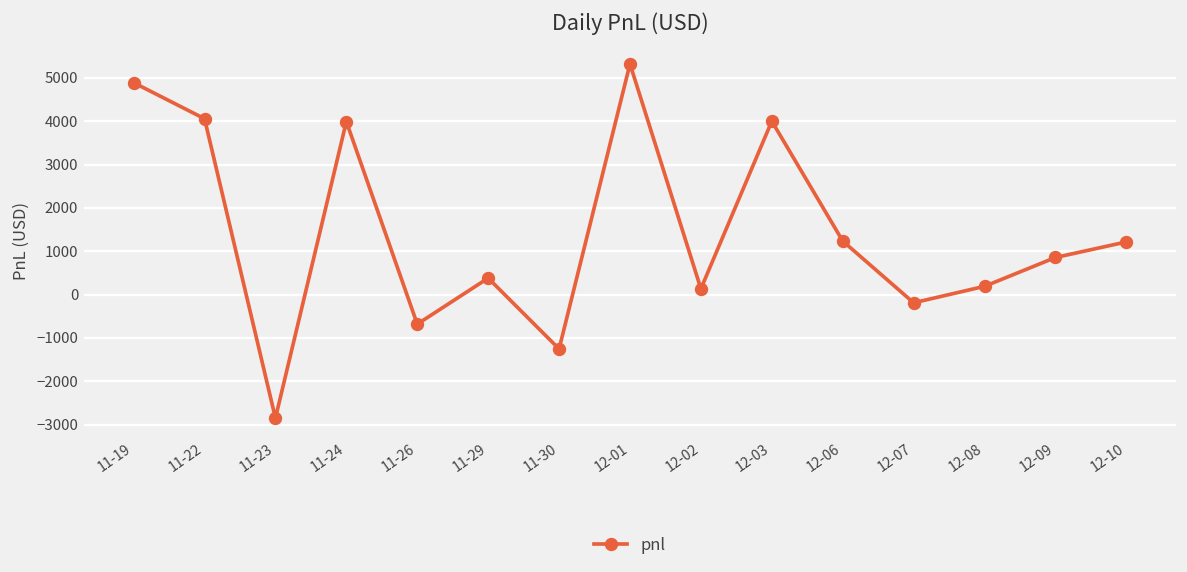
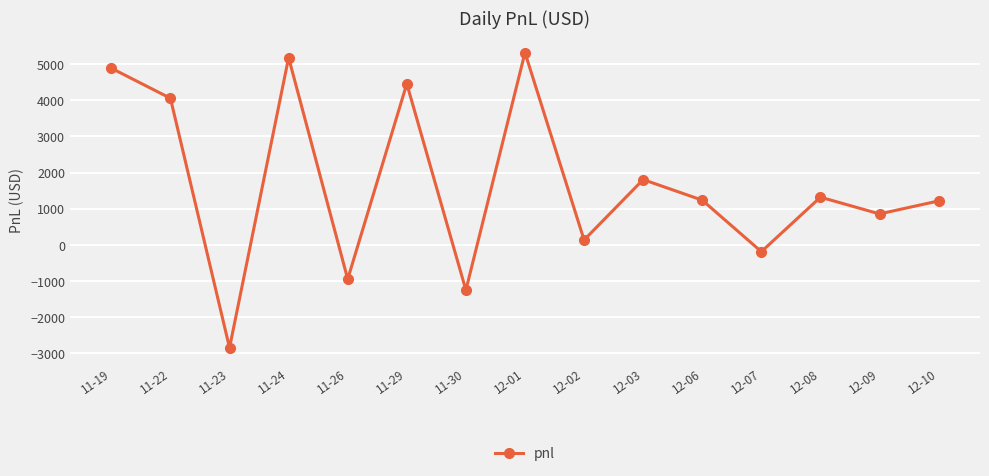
11-24: 4000 -> 5200
11-26: -700 -> -1000
11-29: 400 -> 4500
12-03: 4000 -> 1800
12-08: 200 -> 1300
